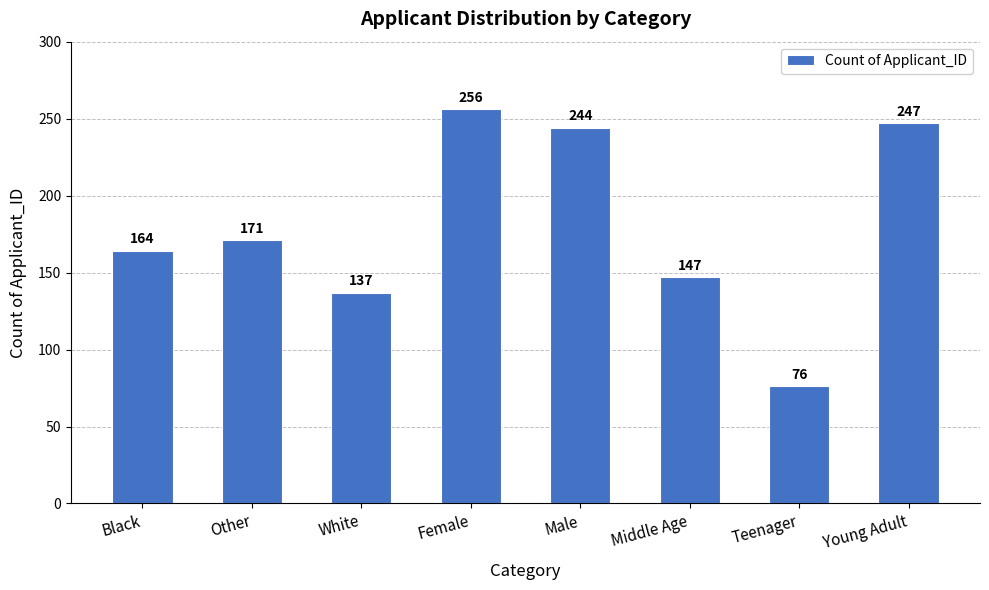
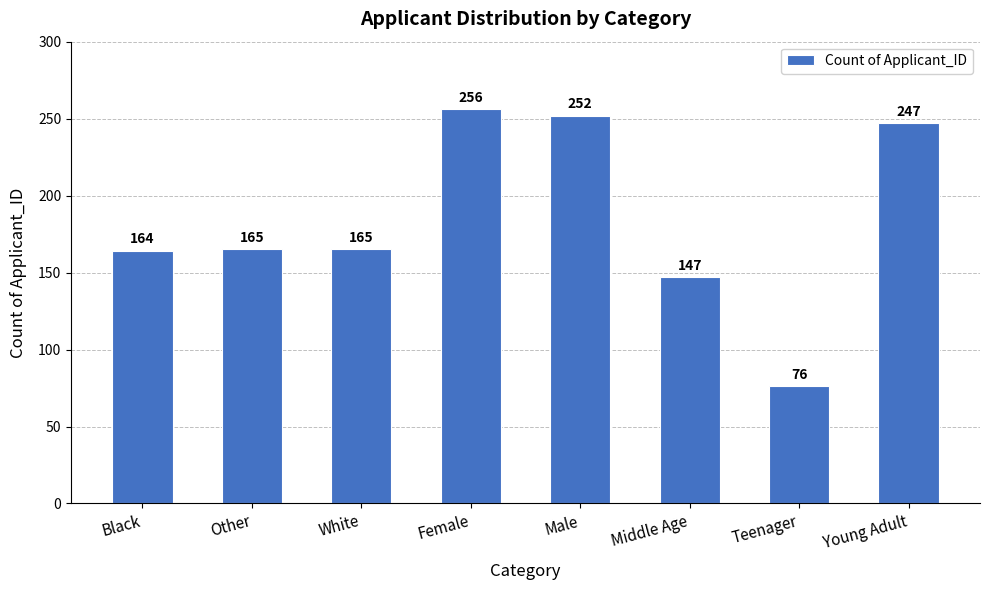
Other: 171 -> 165
White: 137 -> 165
Male: 244 -> 252
